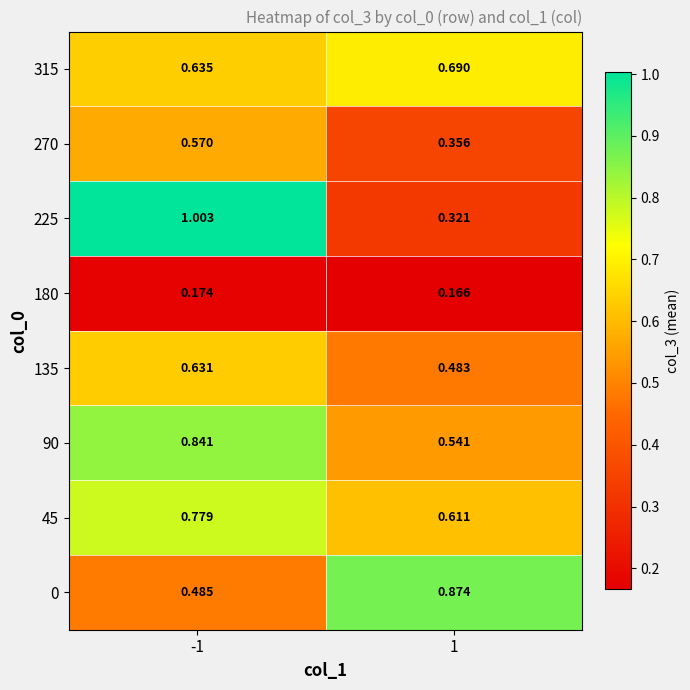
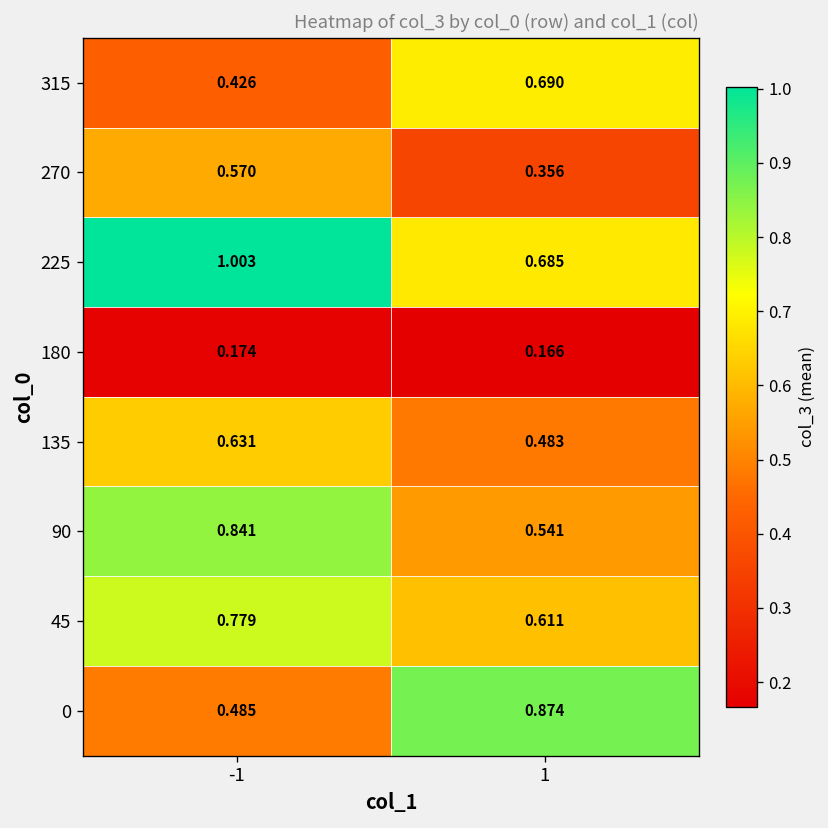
315, -1: 0.635 -> 0.426
225, 1: 0.321 -> 0.685
